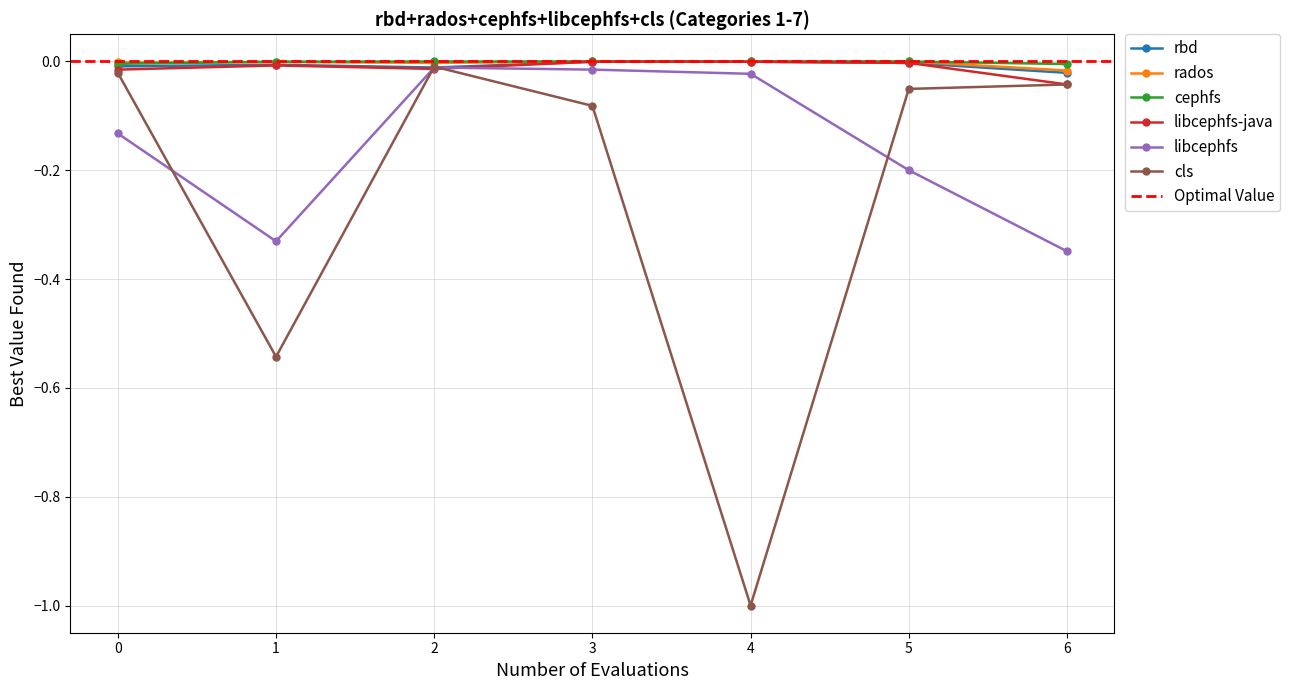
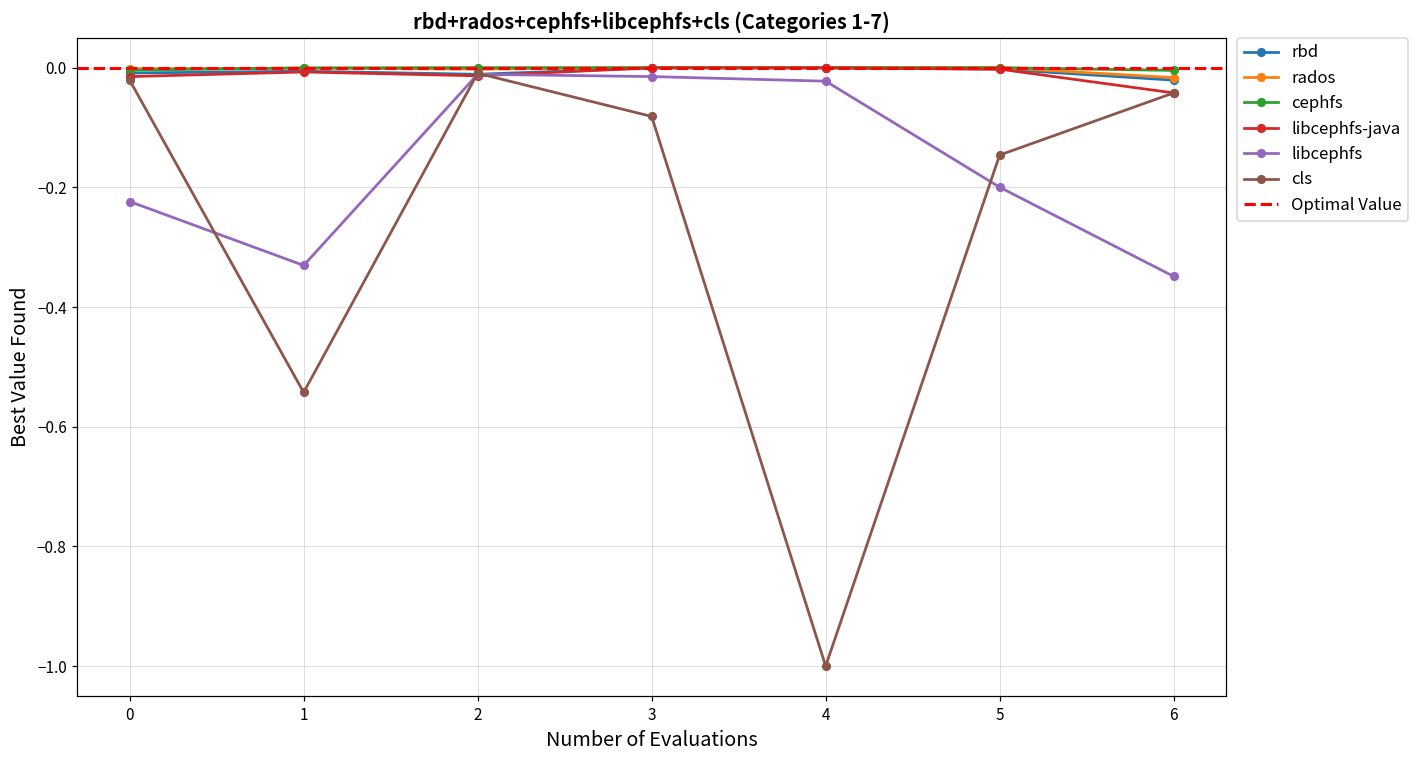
libcephfs, 0: -0.13 -> -0.22
cls, 5: -0.05 -> -0.15
